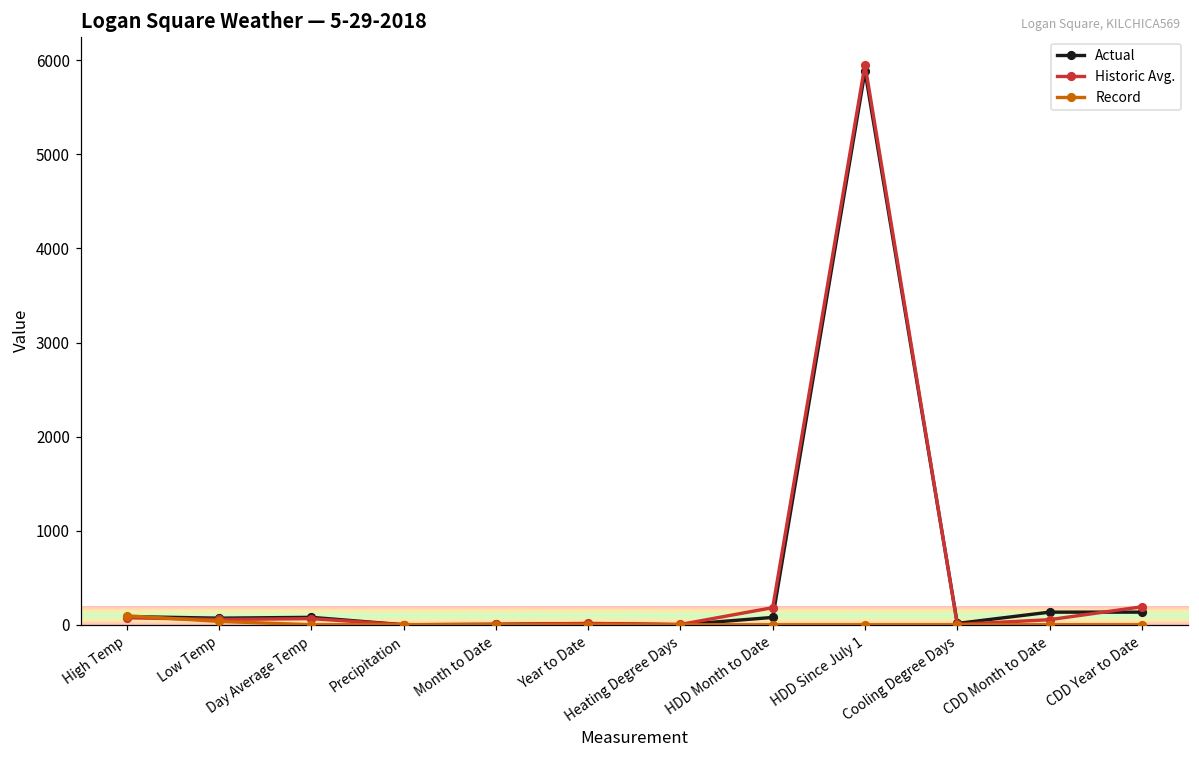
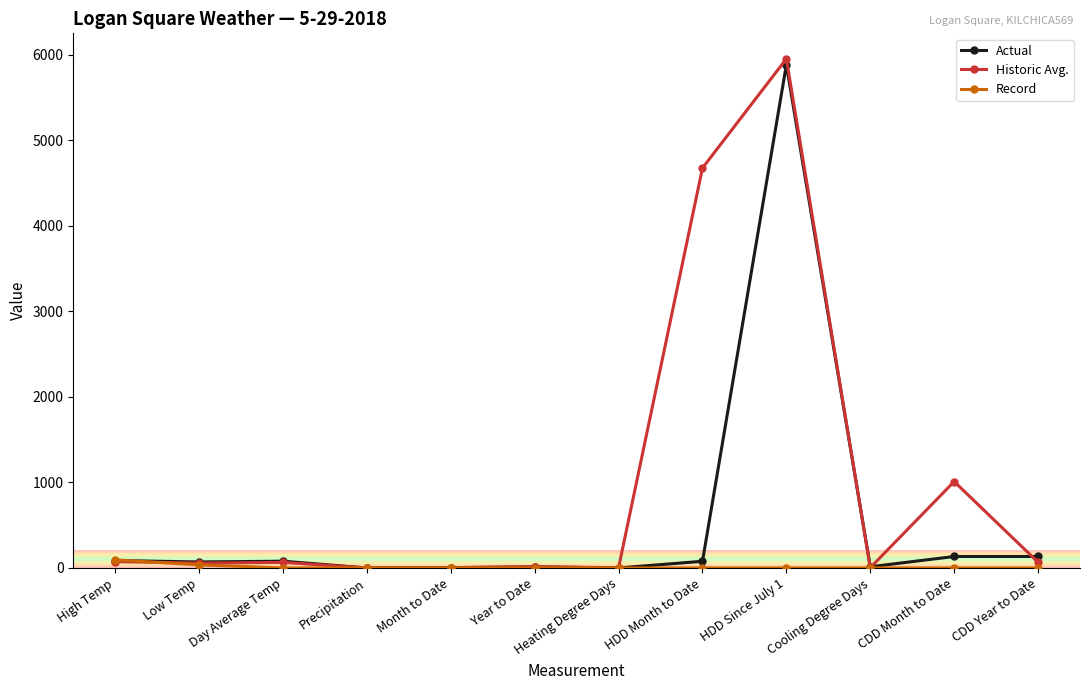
Historic Avg., HDD Month to Date: 200 -> 4700
Historic Avg., CDD Month to Date: 100 -> 1000
Historic Avg., CDD Year to Date: 200 -> 100
